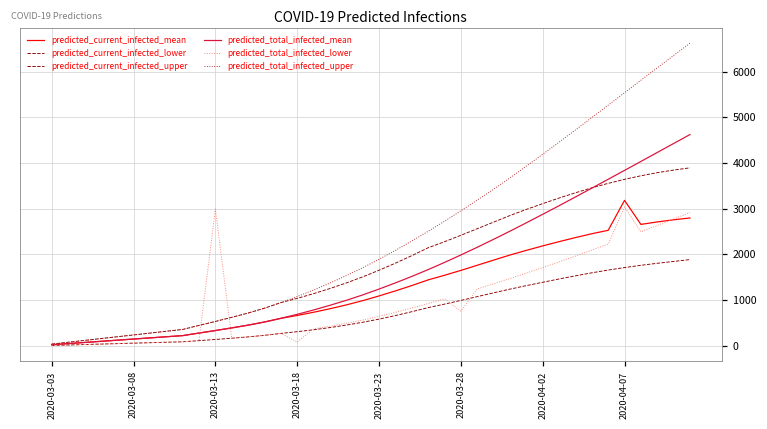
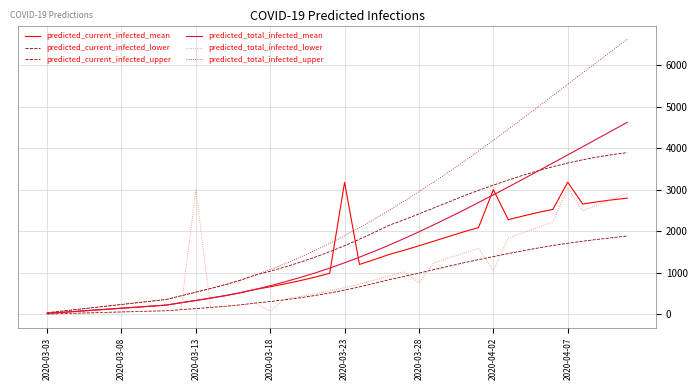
predicted_current_infected_mean, 2020-03-23: 1100 -> 3200
predicted_current_infected_mean, 2020-04-02: 2200 -> 3000
predicted_total_infected_lower, 2020-04-02: 1700 -> 1100
